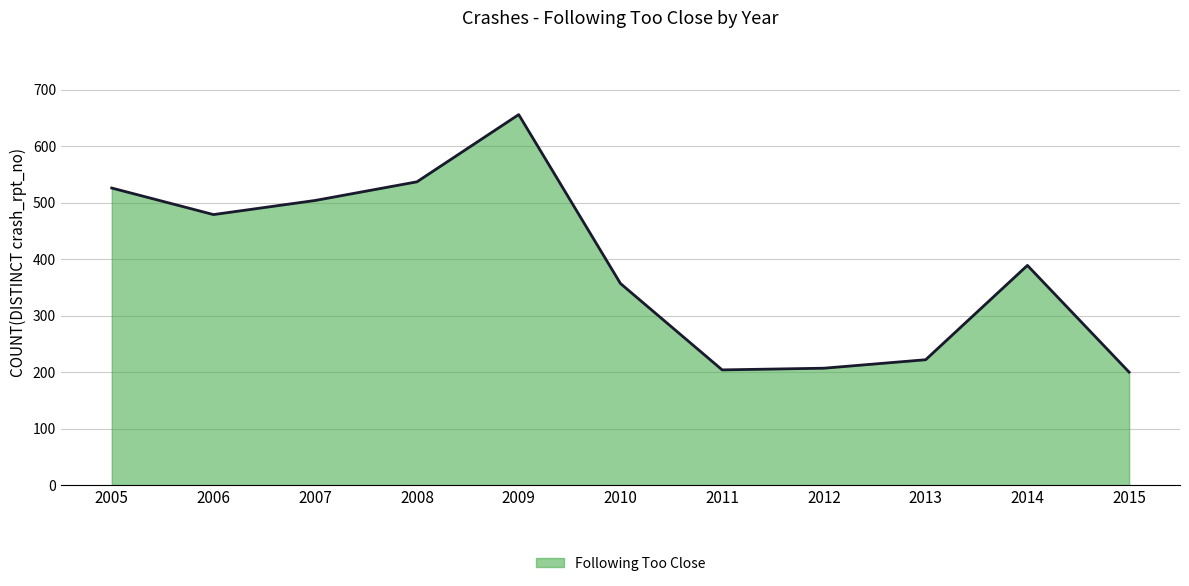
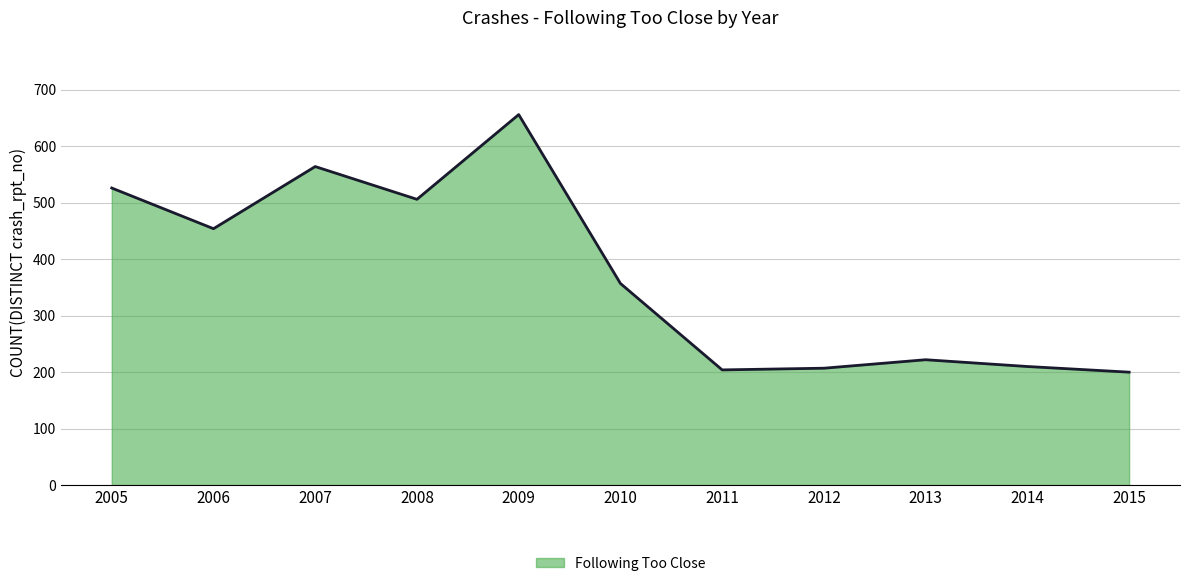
2006: 480 -> 450
2007: 500 -> 560
2008: 540 -> 510
2014: 390 -> 210
